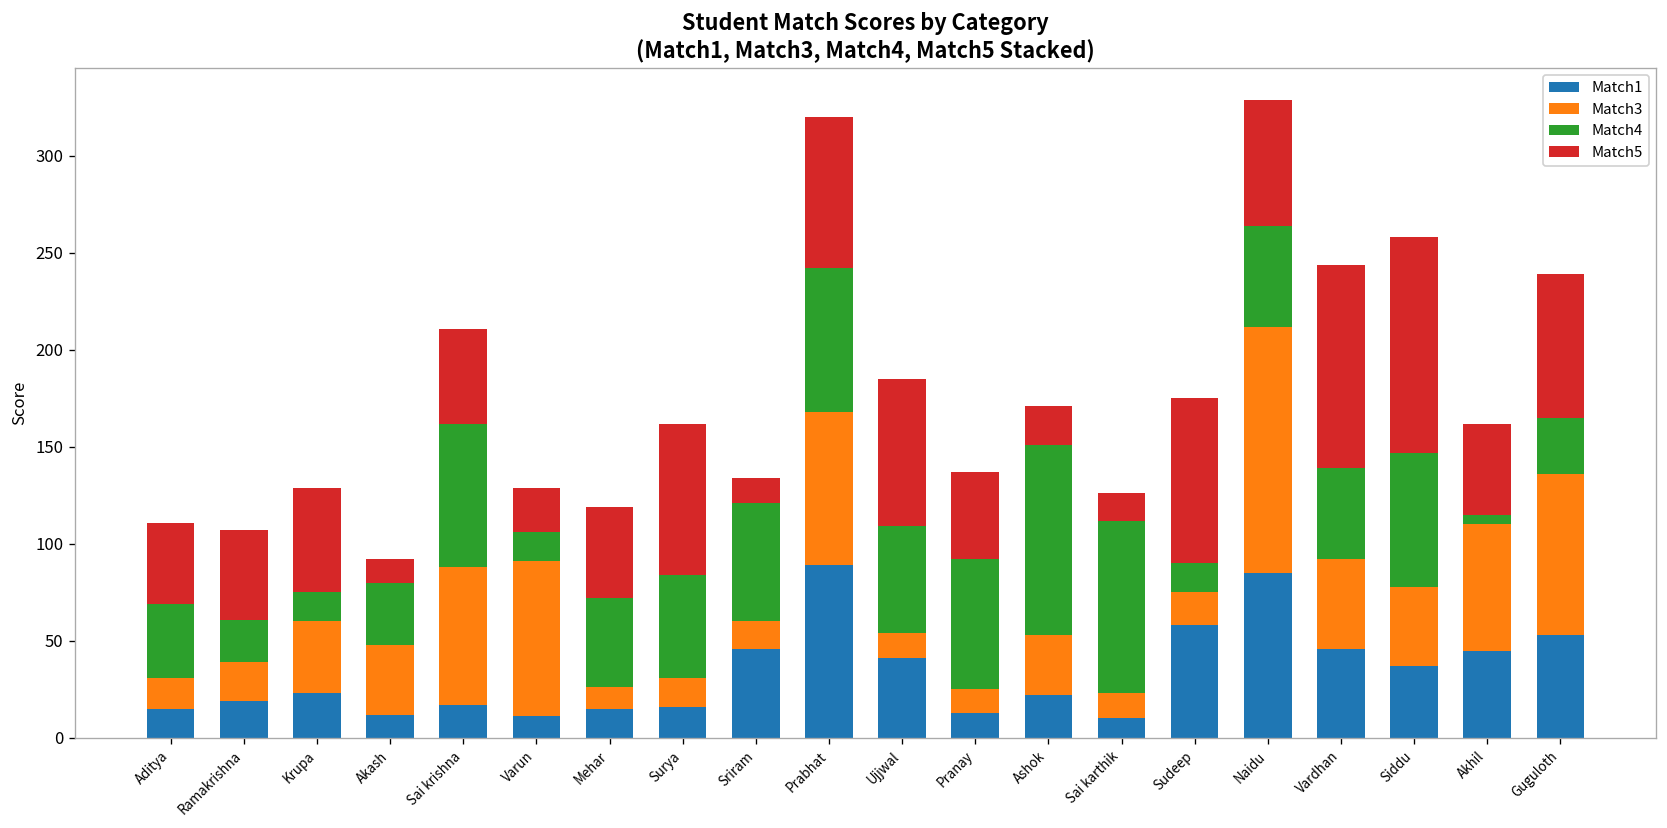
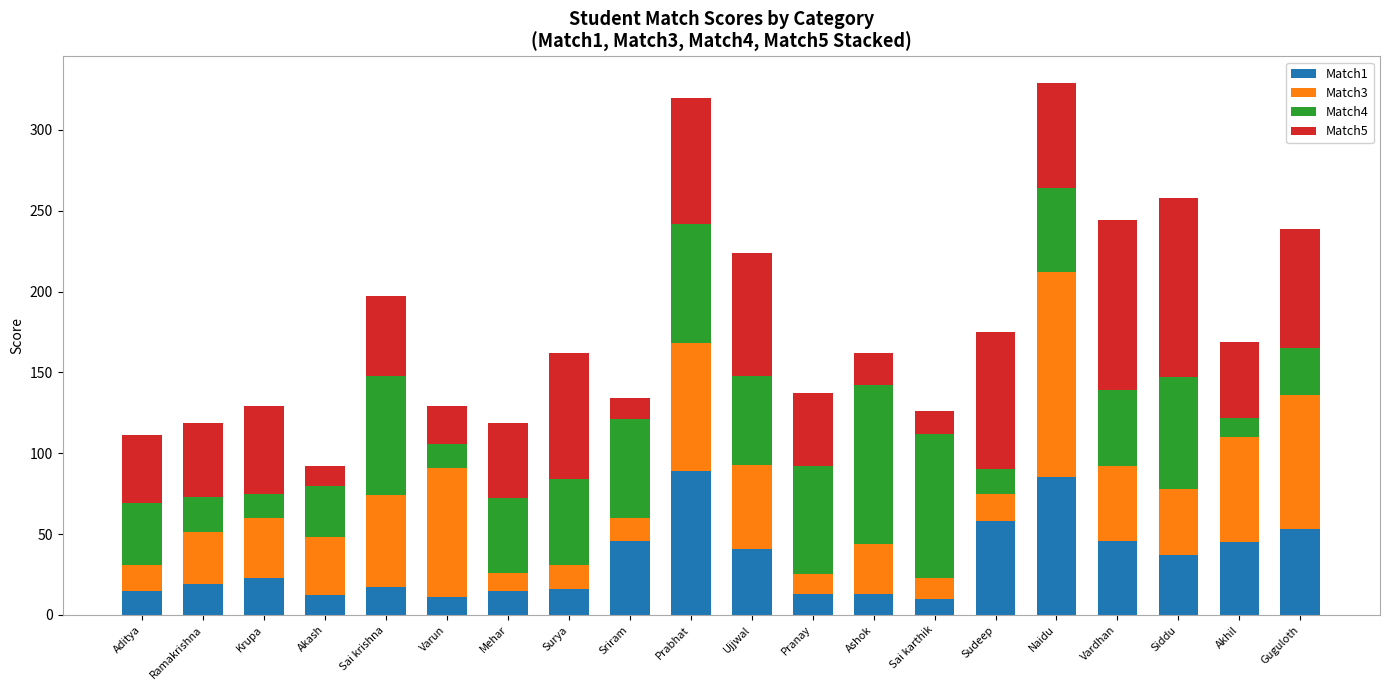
Match3, Ramakrishna: 20 -> 32
Match3, Sai krishna: 71 -> 57
Match3, Ujjwal: 13 -> 52
Match1, Ashok: 22 -> 13
Match4, Akhil: 5 -> 12
